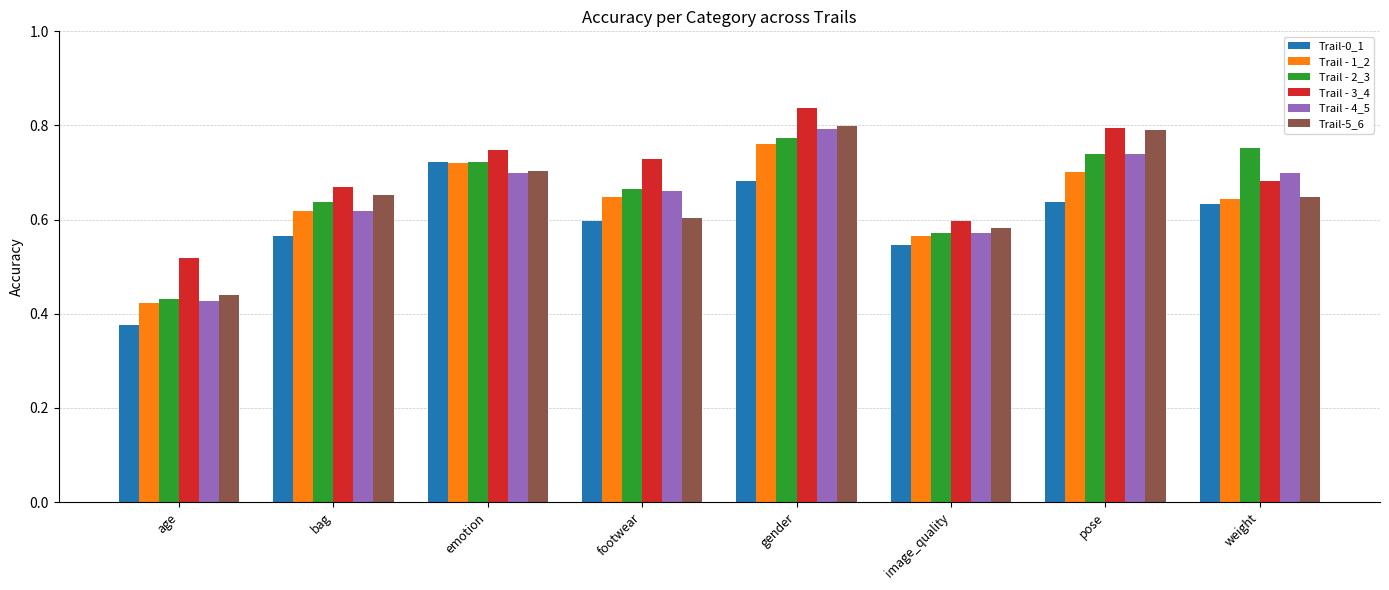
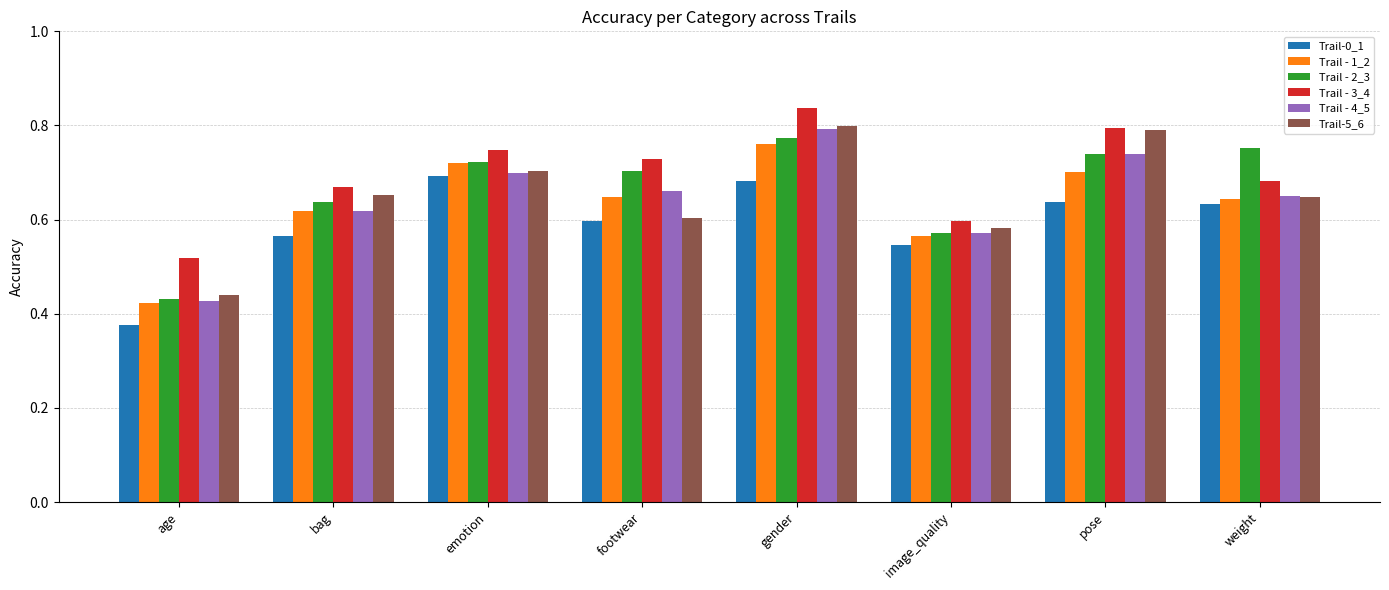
Trail-0_1, emotion: 0.72 -> 0.69
Trail - 2_3, footwear: 0.67 -> 0.70
Trail - 4_5, weight: 0.70 -> 0.65
